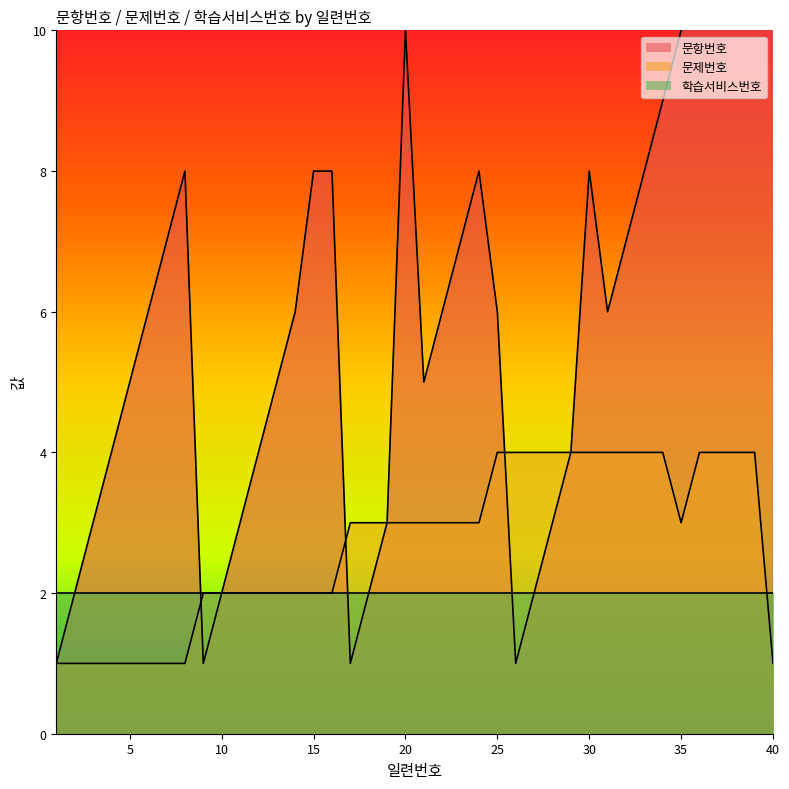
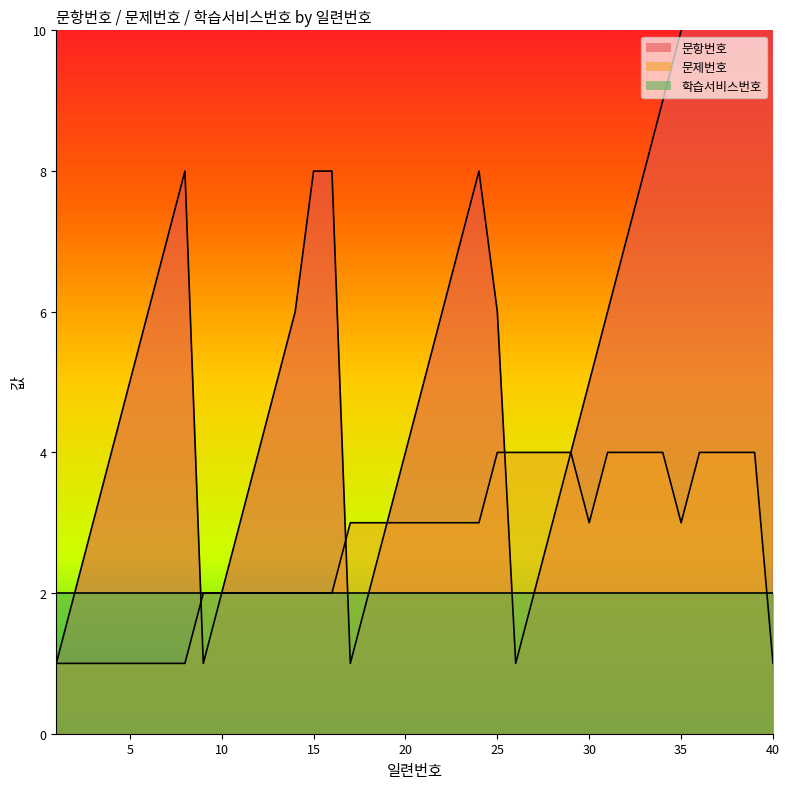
문항번호, 20: 10 -> 4
문항번호, 30: 8 -> 5
문제번호, 30: 4 -> 3
